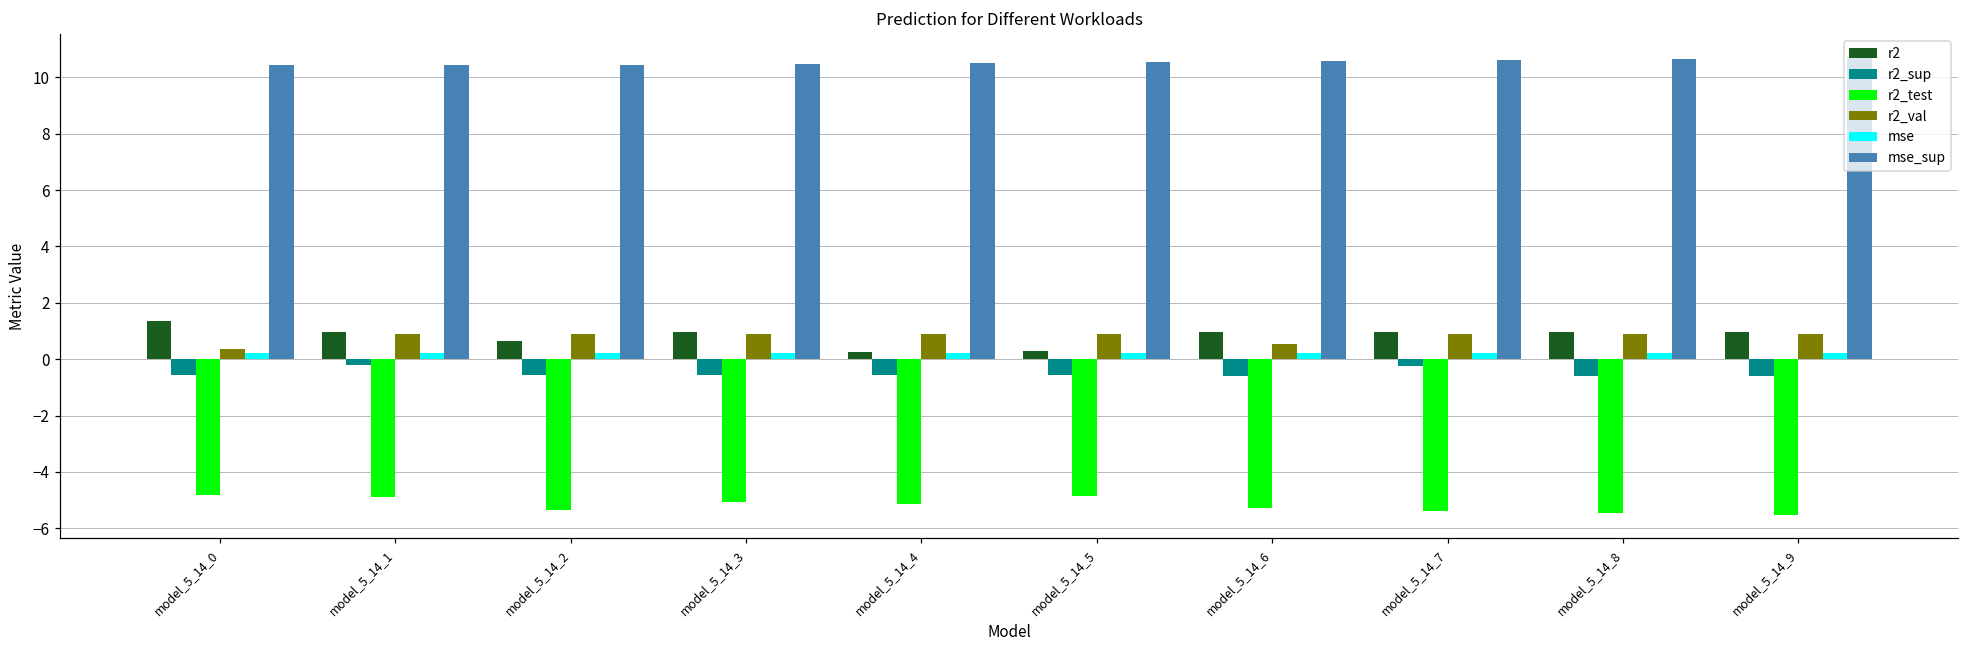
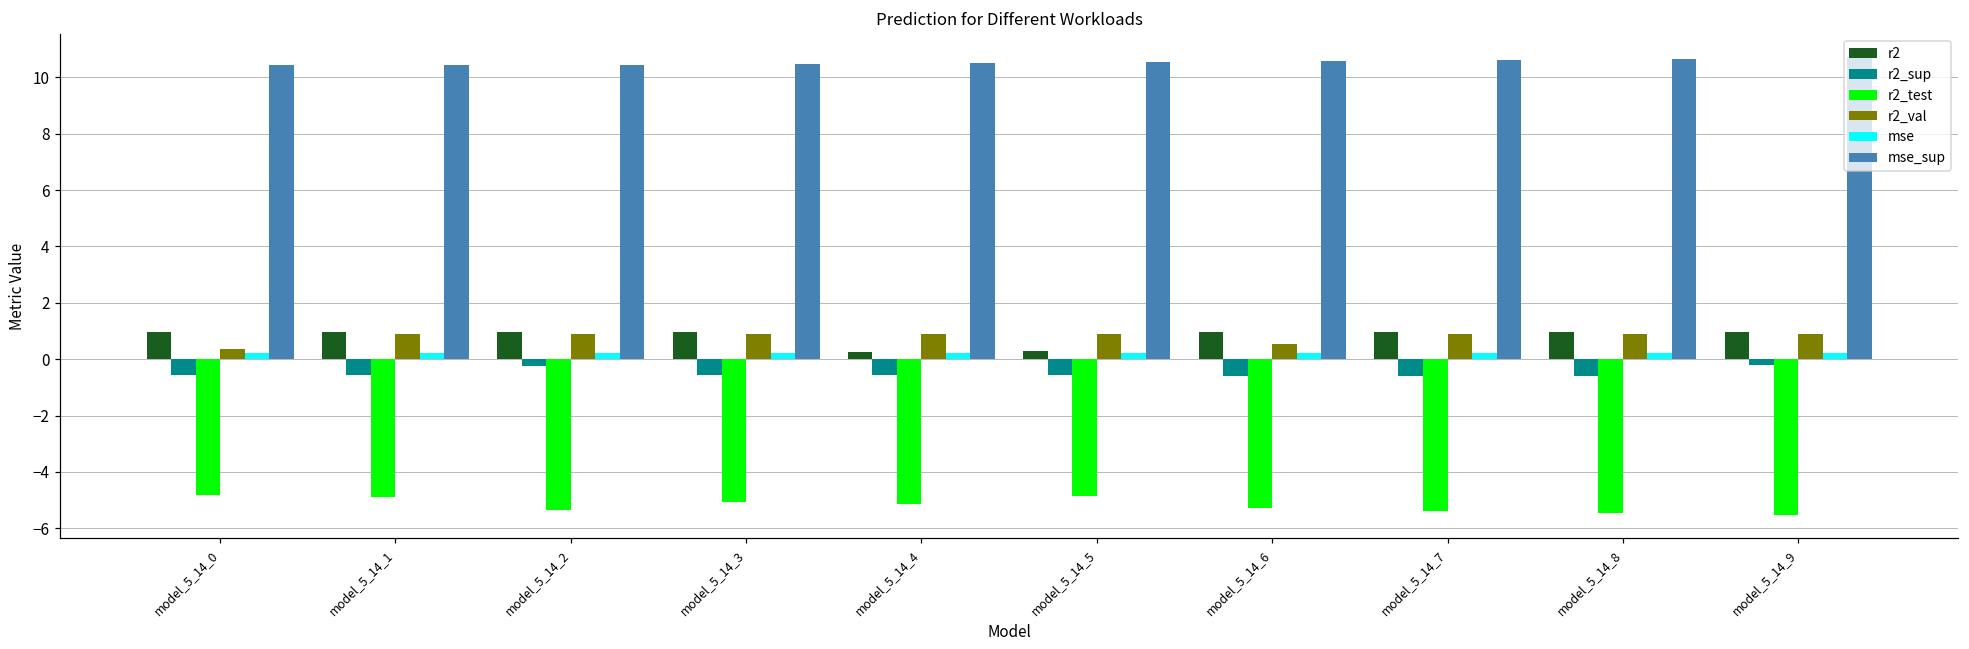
r2, model_5_14_0: 1.4 -> 1.0
r2_sup, model_5_14_1: -0.2 -> -0.6
r2, model_5_14_2: 0.7 -> 1.0
r2_sup, model_5_14_2: -0.6 -> -0.2
r2_sup, model_5_14_7: -0.2 -> -0.6
r2_sup, model_5_14_9: -0.6 -> -0.2
